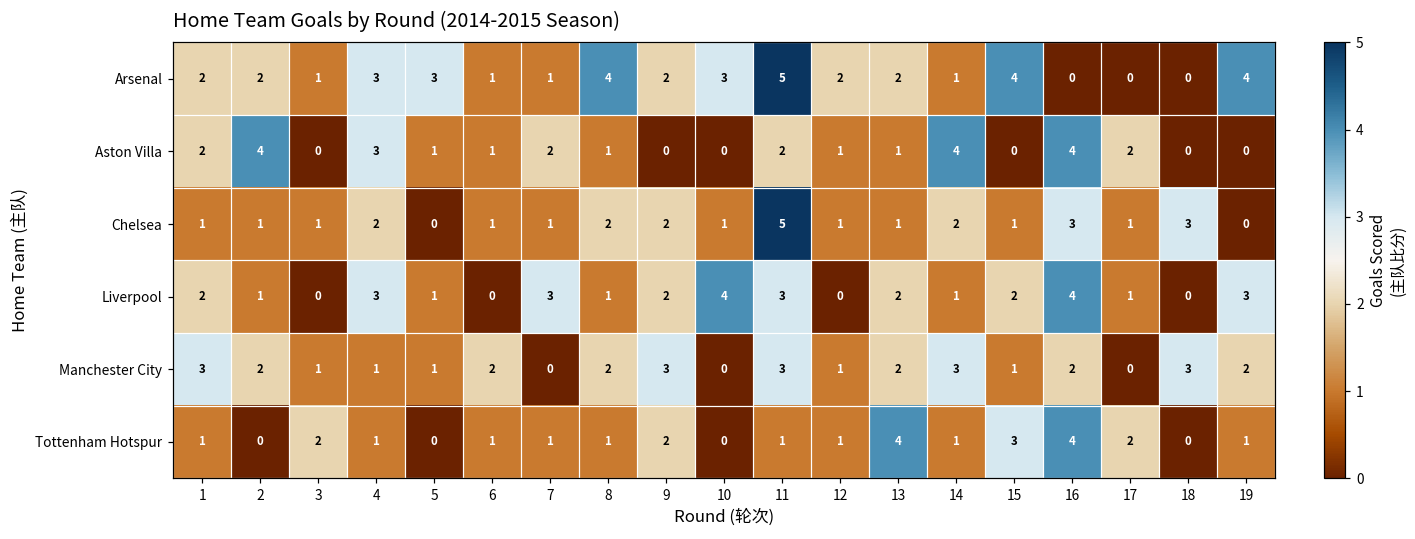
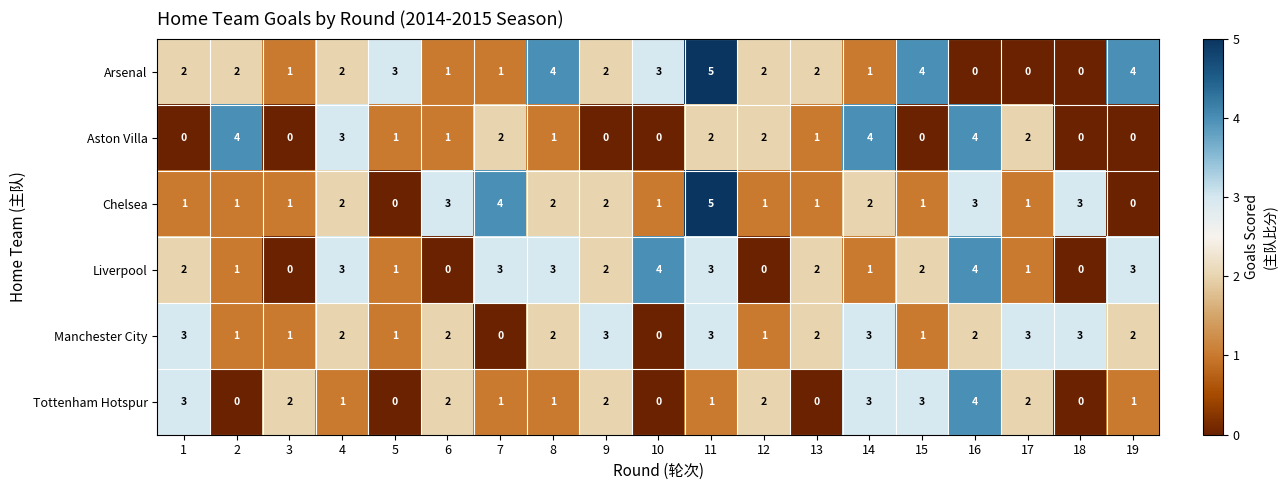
Arsenal, 4: 3 -> 2
Aston Villa, 1: 2 -> 0
Aston Villa, 12: 1 -> 2
Chelsea, 6: 1 -> 3
Chelsea, 7: 1 -> 4
Liverpool, 8: 1 -> 3
Manchester City, 2: 2 -> 1
Manchester City, 4: 1 -> 2
Manchester City, 17: 0 -> 3
Tottenham Hotspur, 1: 1 -> 3
Tottenham Hotspur, 6: 1 -> 2
Tottenham Hotspur, 12: 1 -> 2
Tottenham Hotspur, 13: 4 -> 0
Tottenham Hotspur, 14: 1 -> 3
